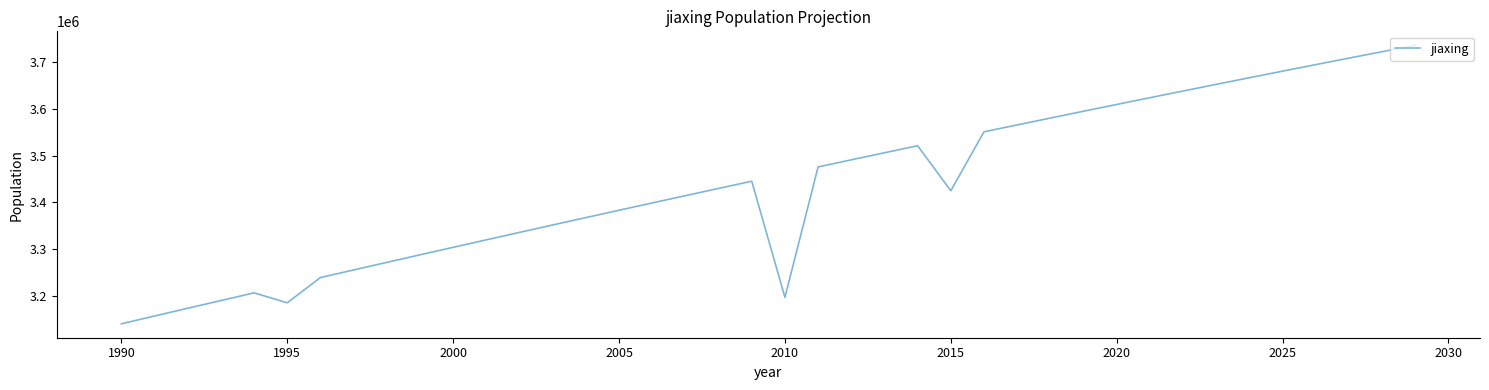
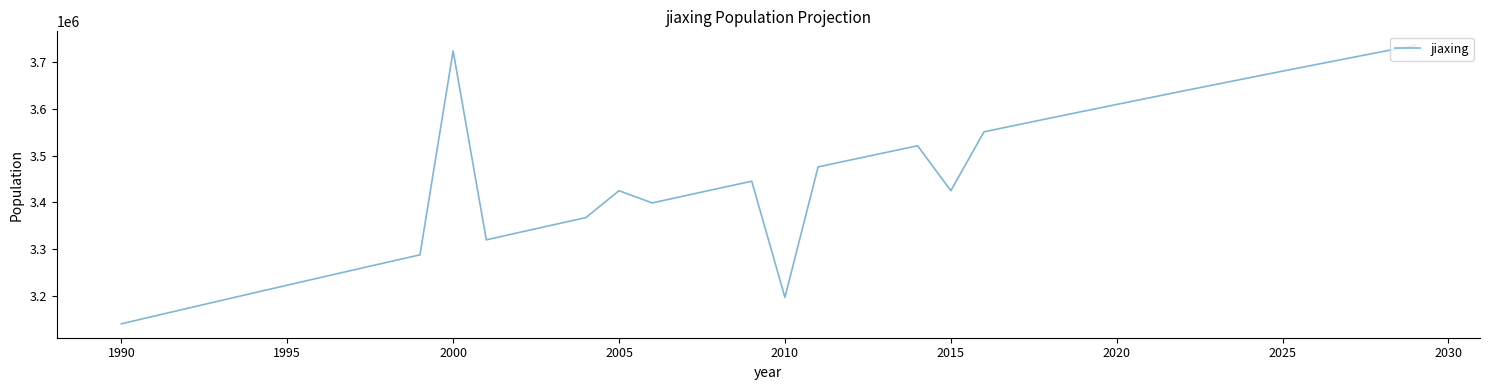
1995: 3180000 -> 3220000
2000: 3300000 -> 3720000
2005: 3380000 -> 3420000
